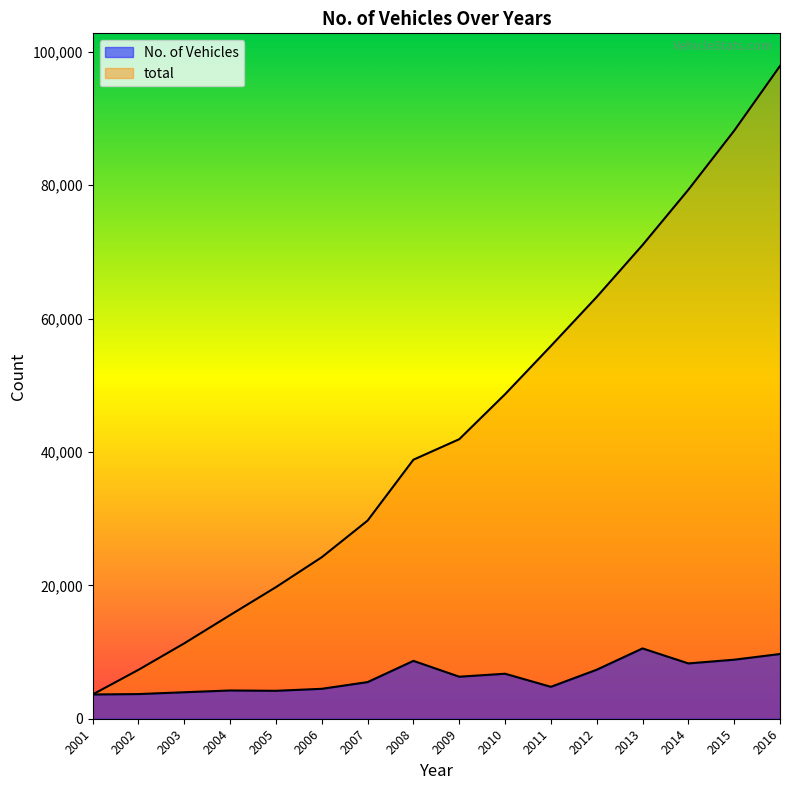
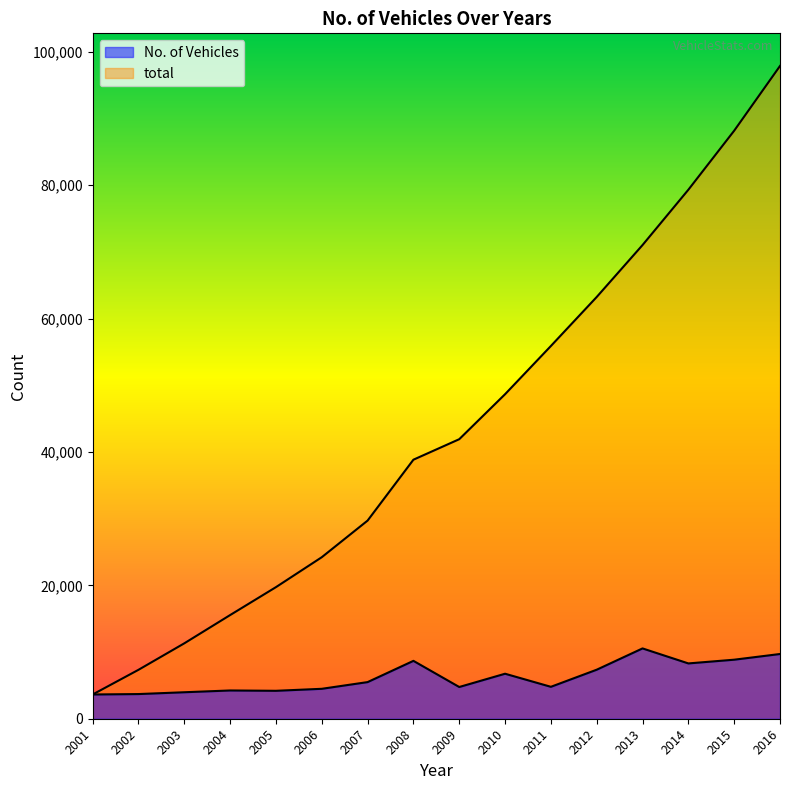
No. of Vehicles, 2009: 6,000 -> 5,000
